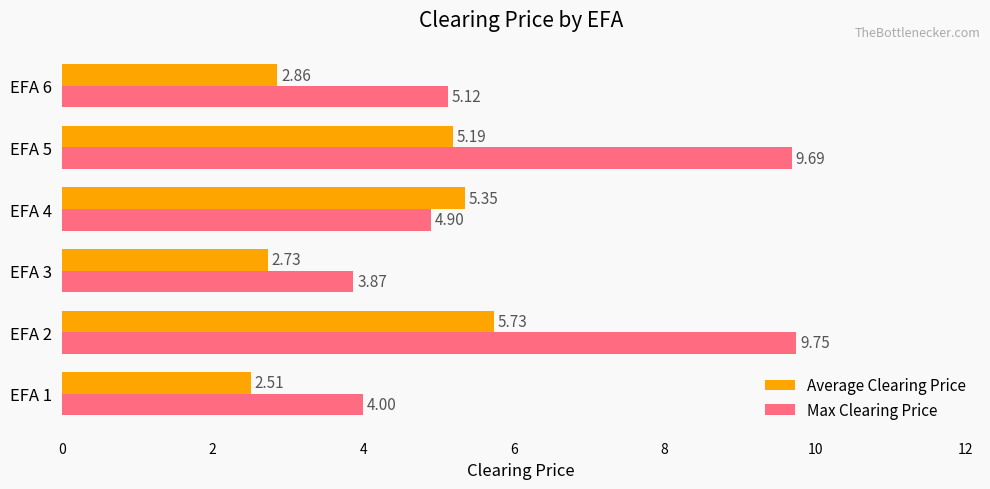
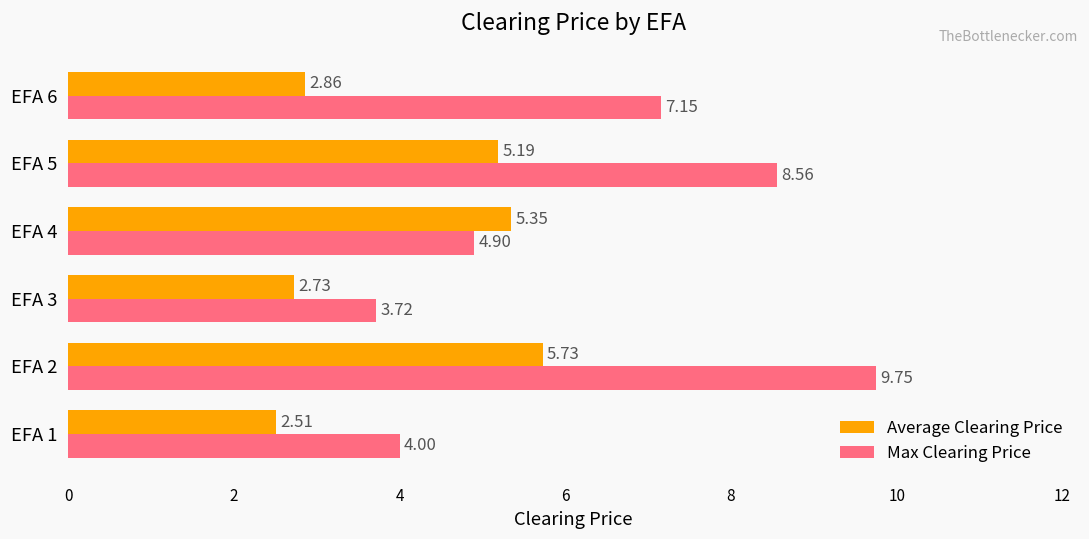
Max Clearing Price, EFA 6: 5.12 -> 7.15
Max Clearing Price, EFA 5: 9.69 -> 8.56
Max Clearing Price, EFA 3: 3.87 -> 3.72
